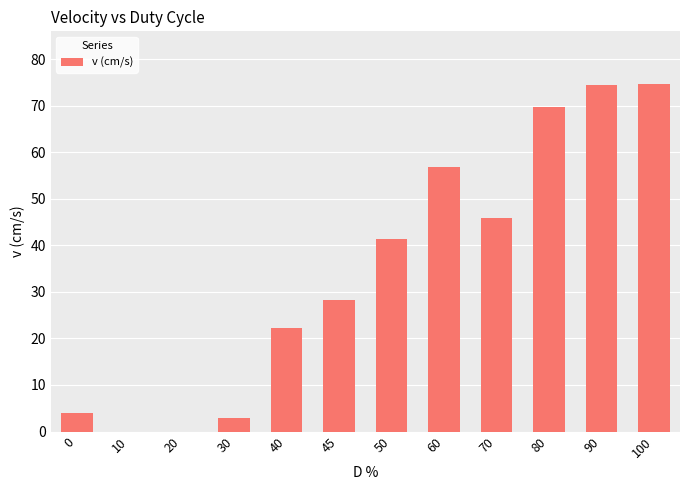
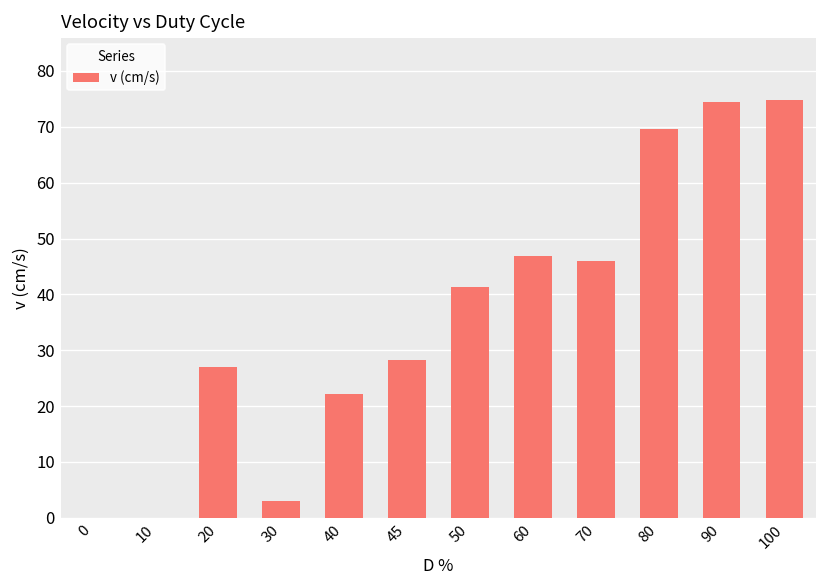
0: 4 -> 0
20: 0 -> 27
60: 57 -> 47
